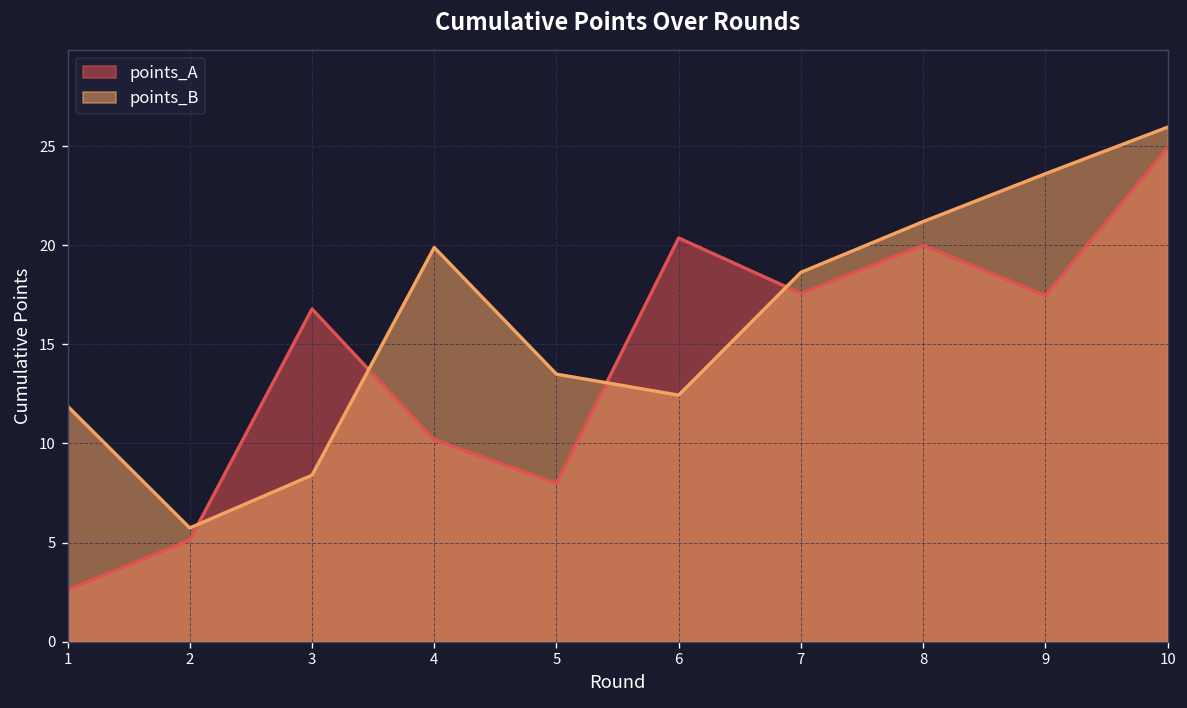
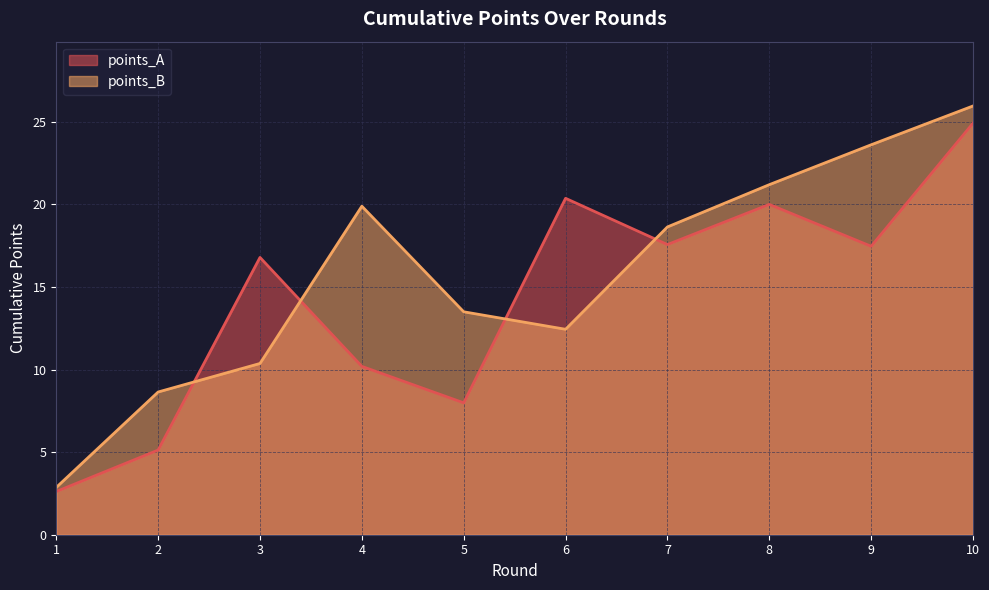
points_B, 1: 11.9 -> 2.9
points_B, 2: 5.7 -> 8.6
points_B, 3: 8.4 -> 10.4
